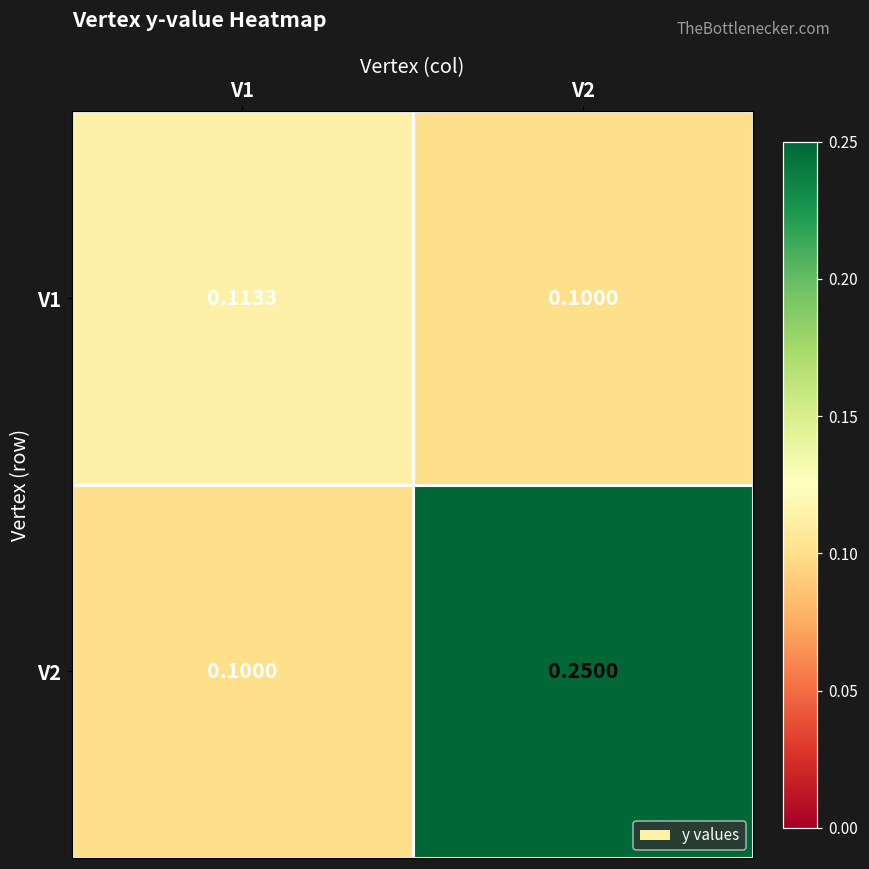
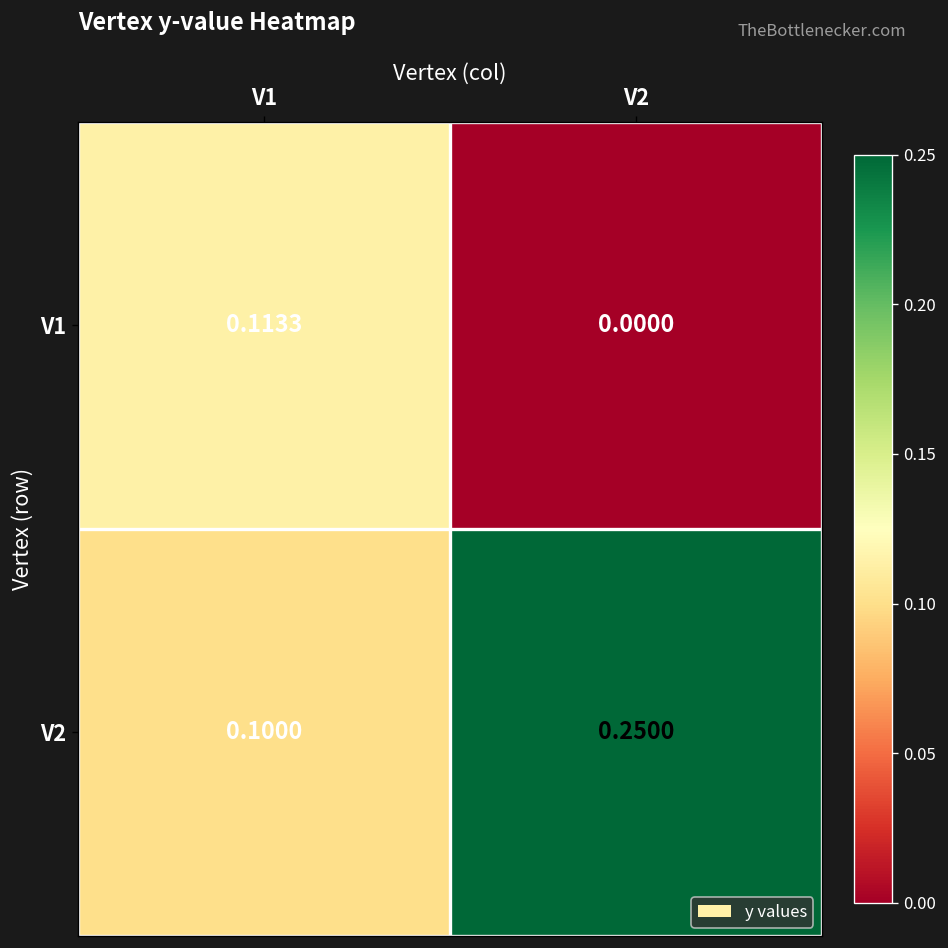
V1, V2: 0.1000 -> 0.0000
